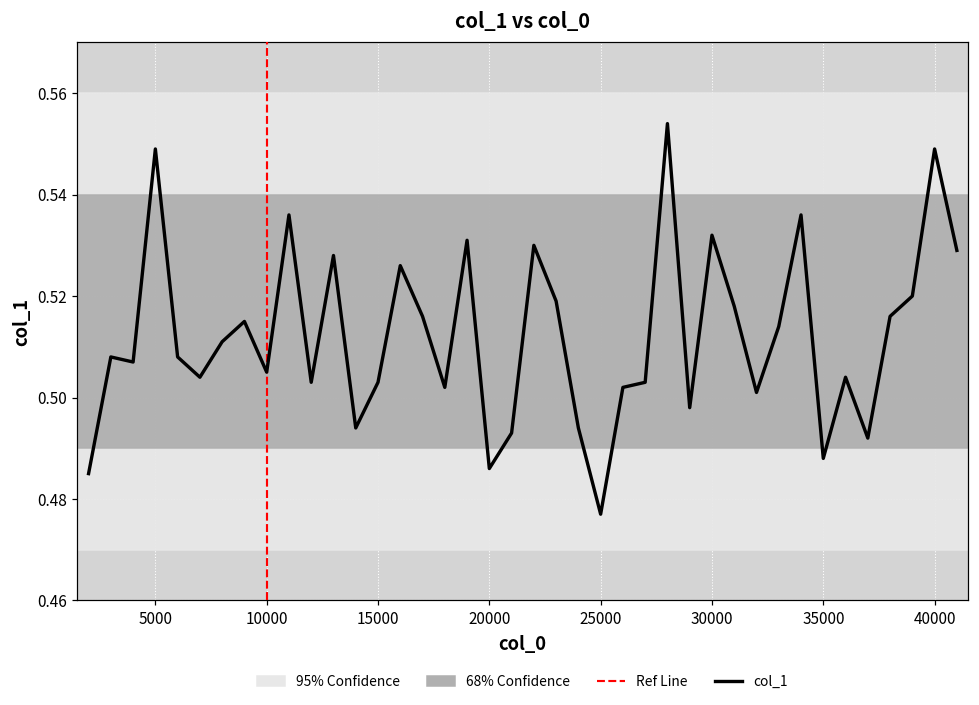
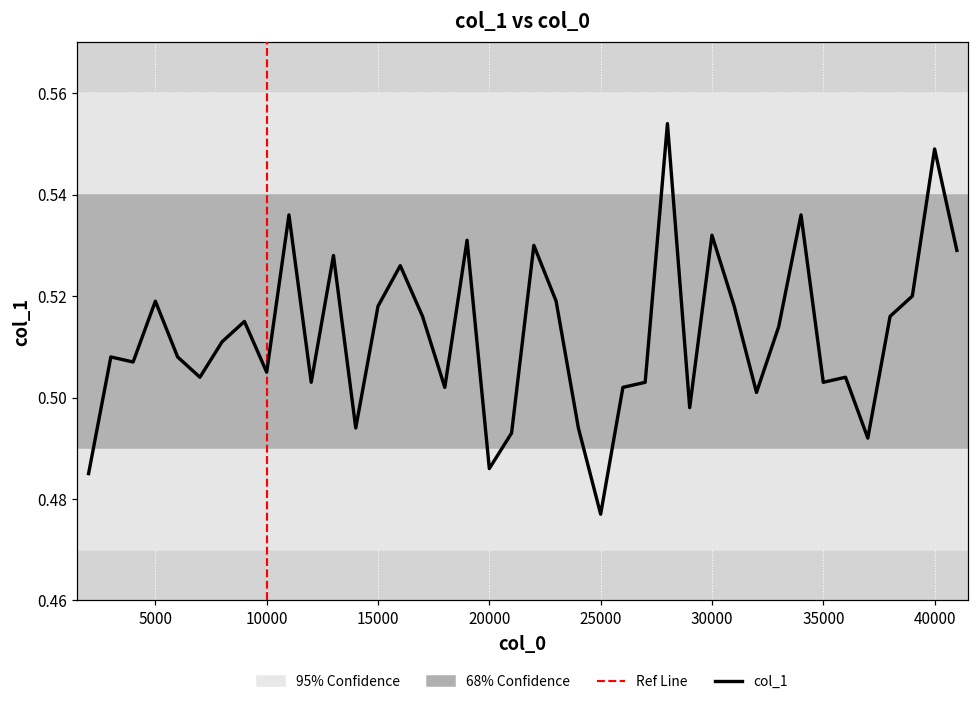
5000: 0.549 -> 0.519
15000: 0.503 -> 0.518
35000: 0.488 -> 0.503
